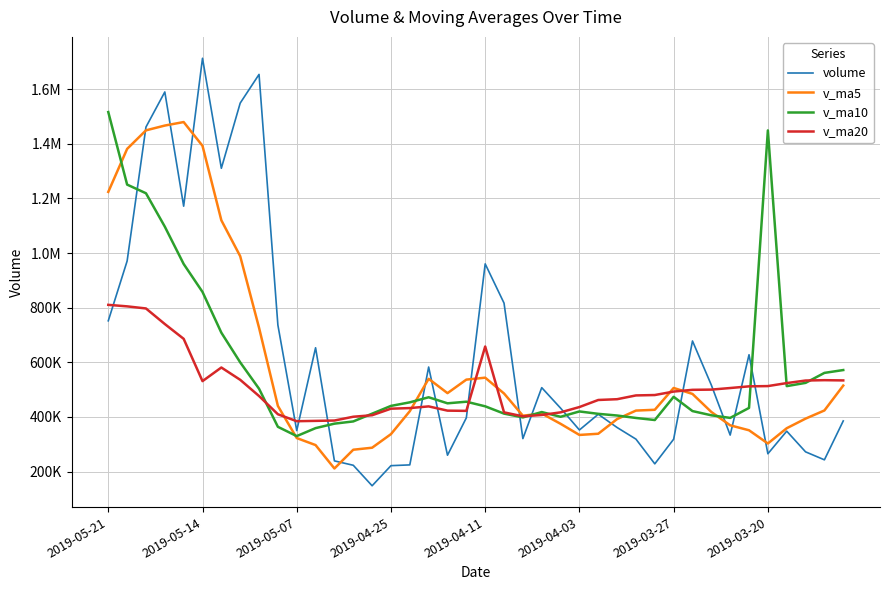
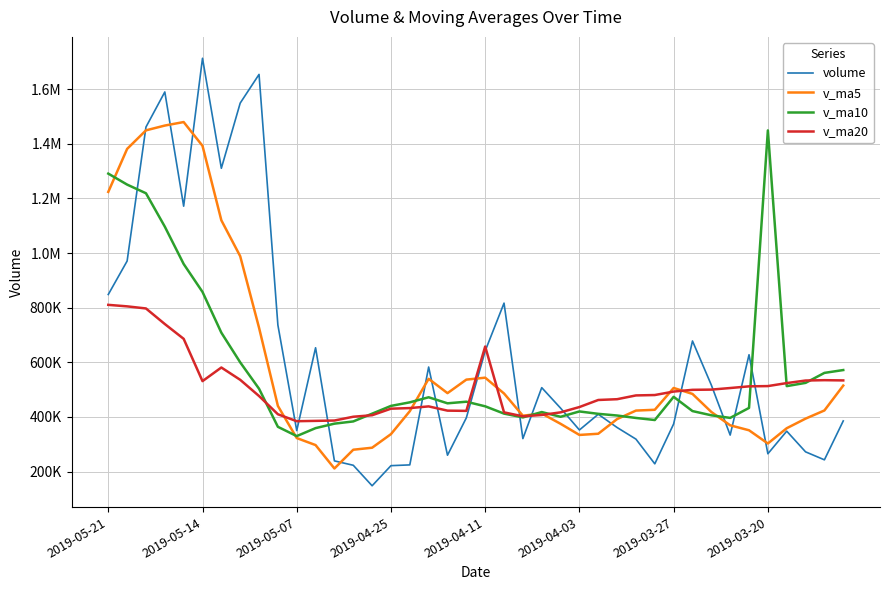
volume, 2019-05-21: 750000 -> 850000
v_ma10, 2019-05-21: 1520000 -> 1290000
volume, 2019-04-11: 960000 -> 640000
volume, 2019-03-27: 320000 -> 370000
